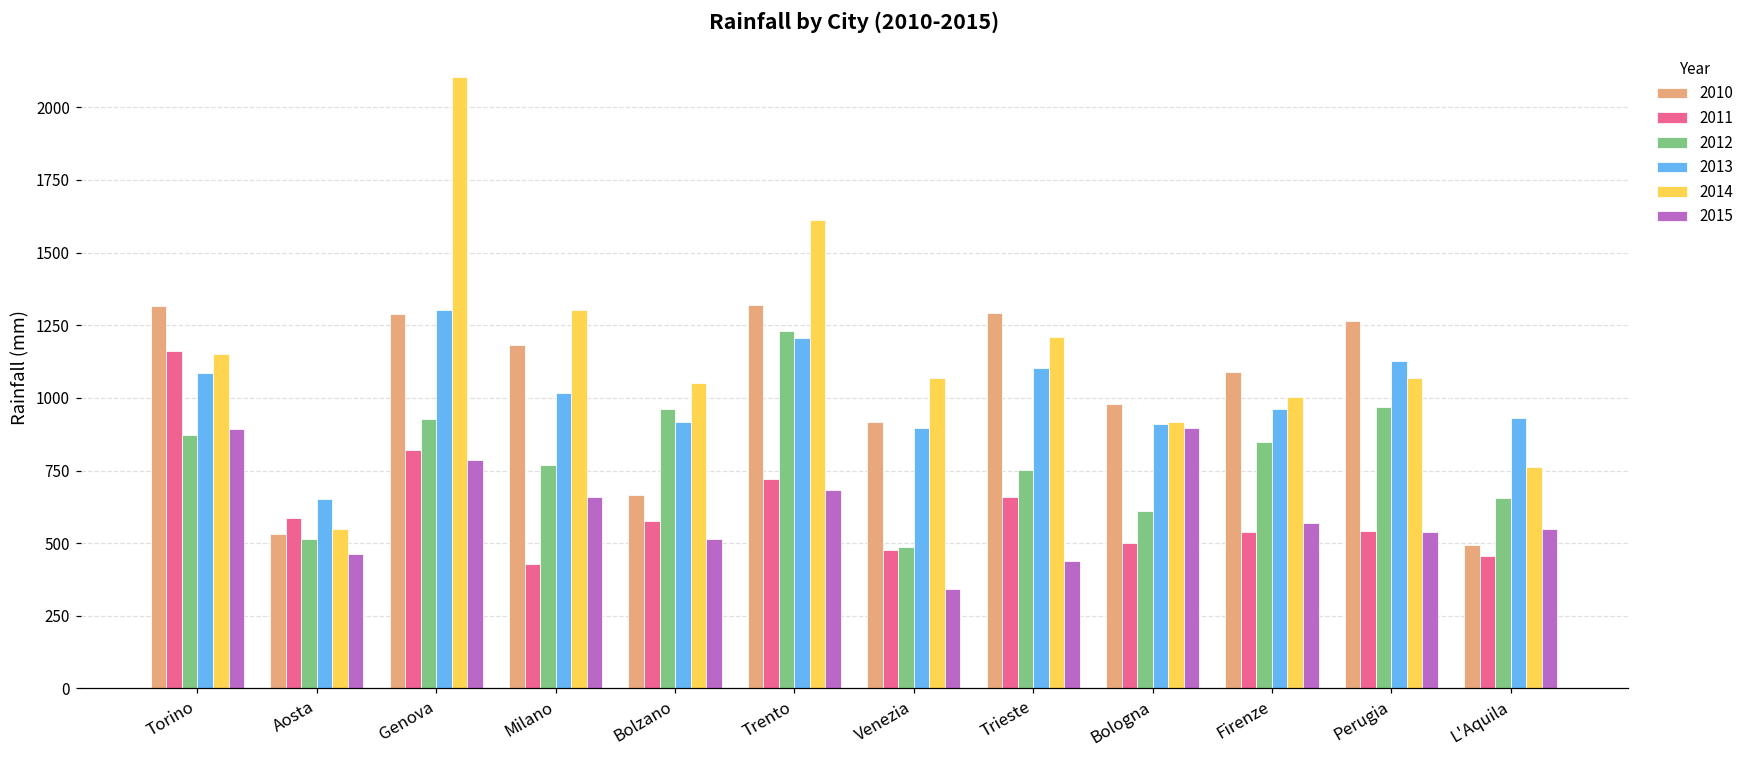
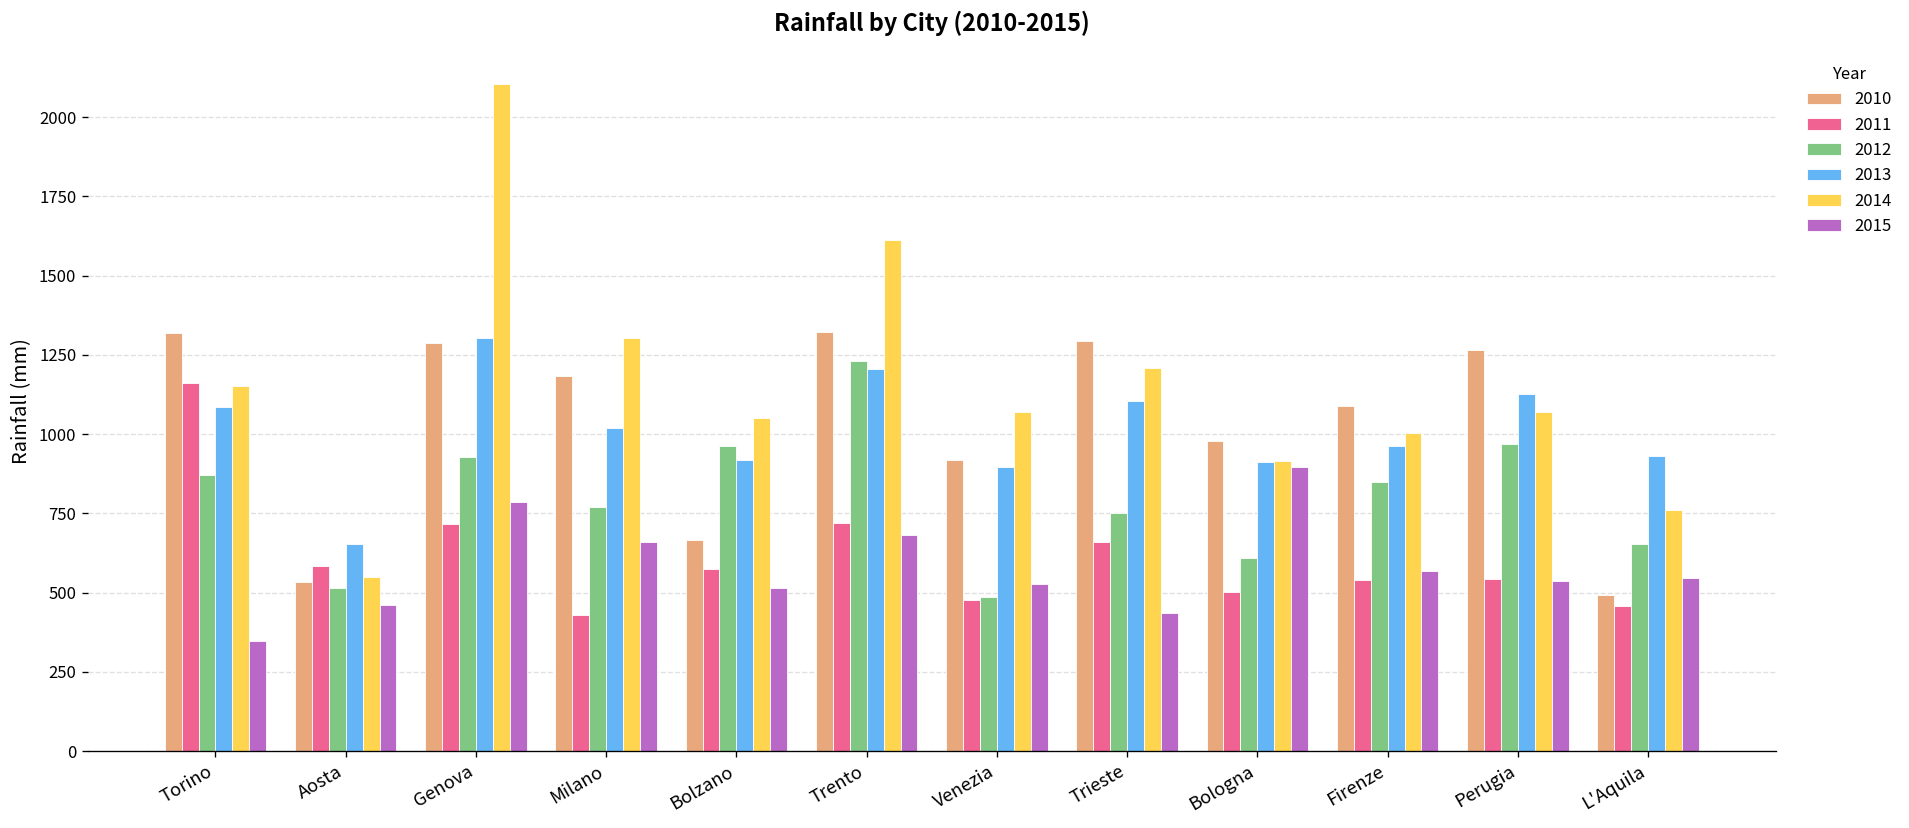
2015, Torino: 890 -> 350
2011, Genova: 820 -> 720
2015, Venezia: 340 -> 530
